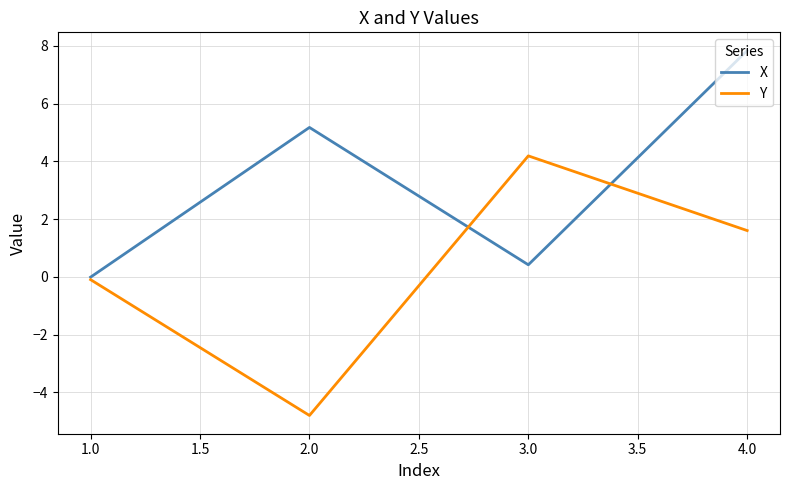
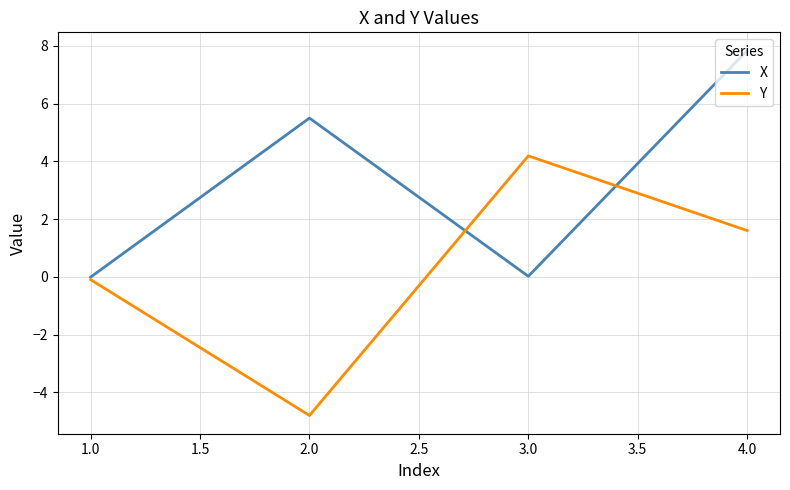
X, 2.0: 5.2 -> 5.5
X, 3.0: 0.4 -> 0.0
